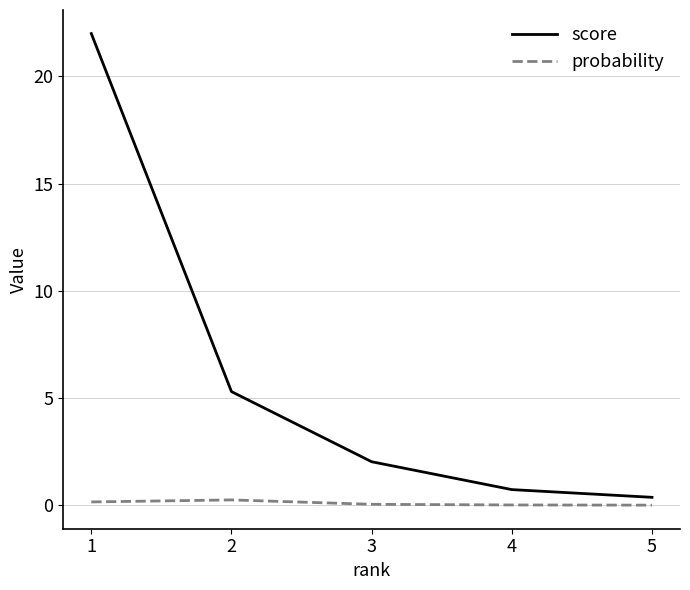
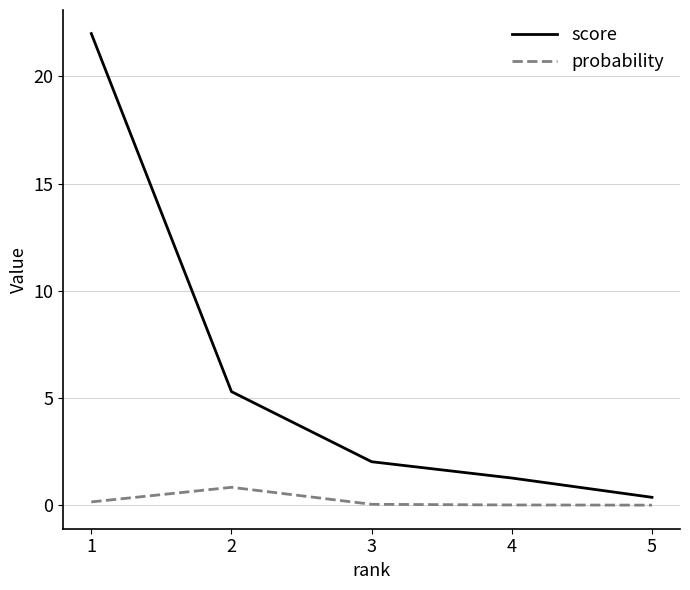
probability, 2: 0.2 -> 0.8
score, 4: 0.7 -> 1.3
